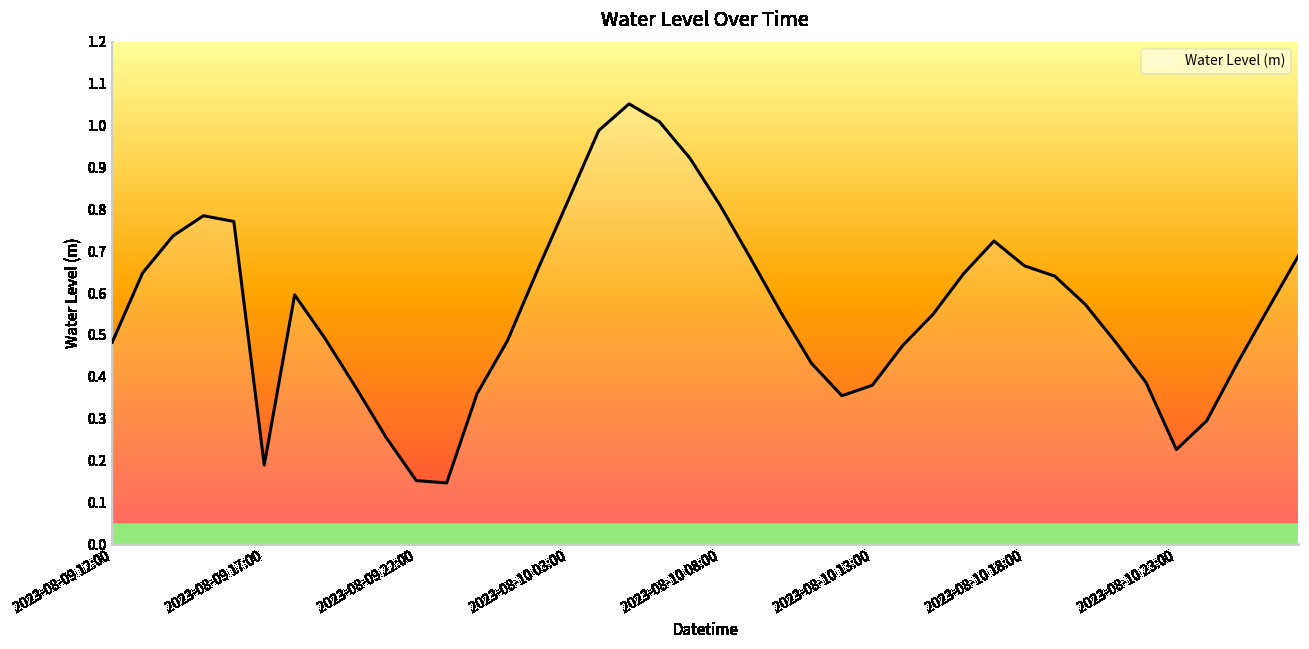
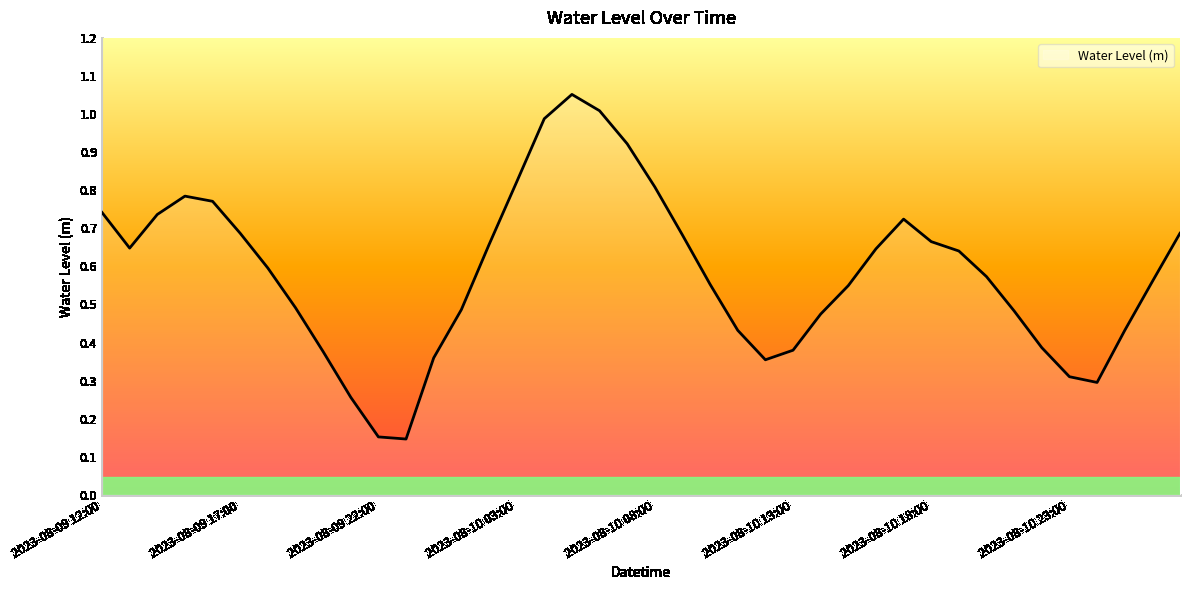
2023-08-09 12:00: 0.48 -> 0.74
2023-08-09 17:00: 0.19 -> 0.69
2023-08-10 23:00: 0.23 -> 0.31
